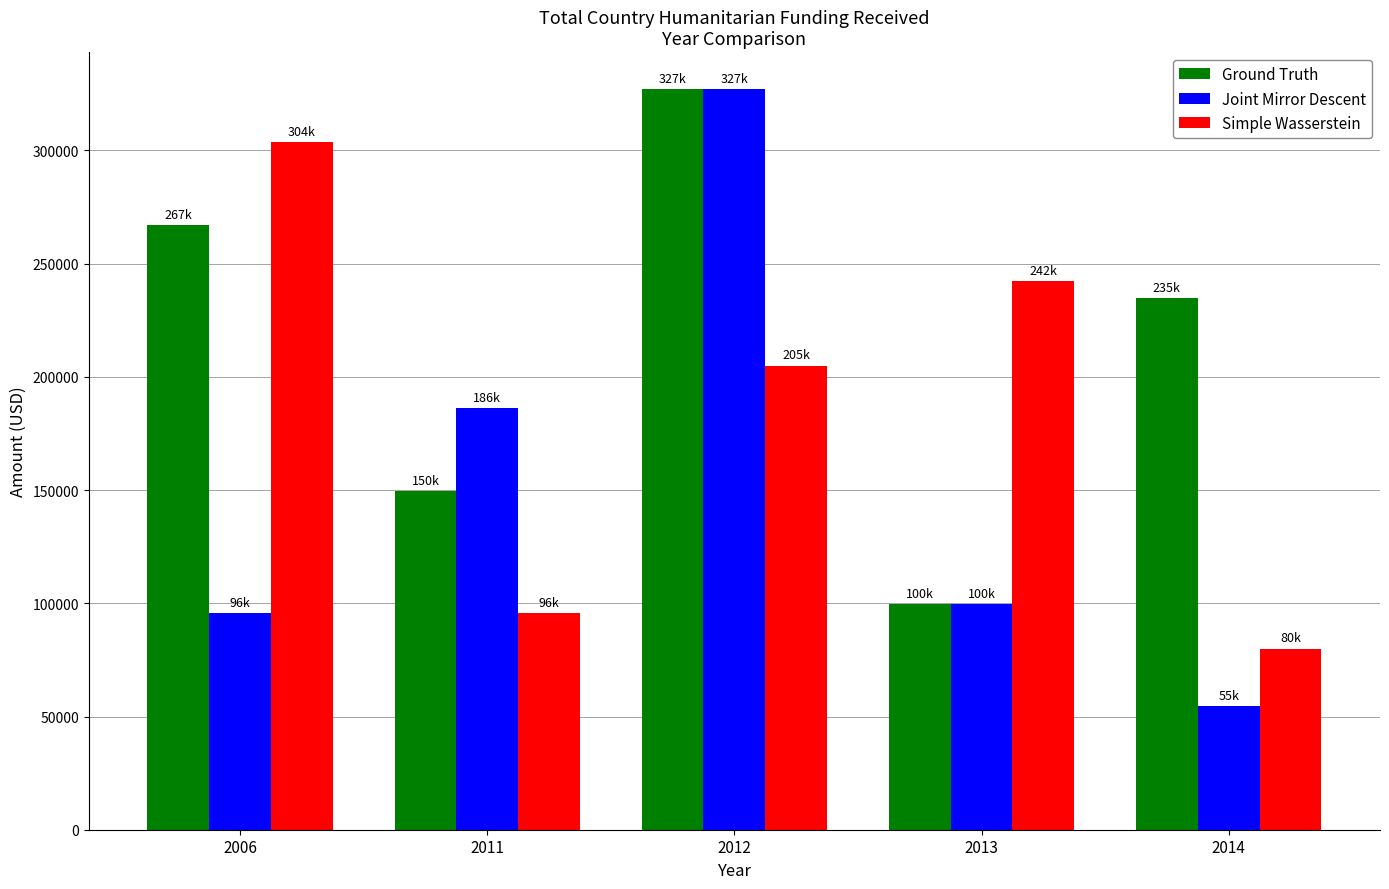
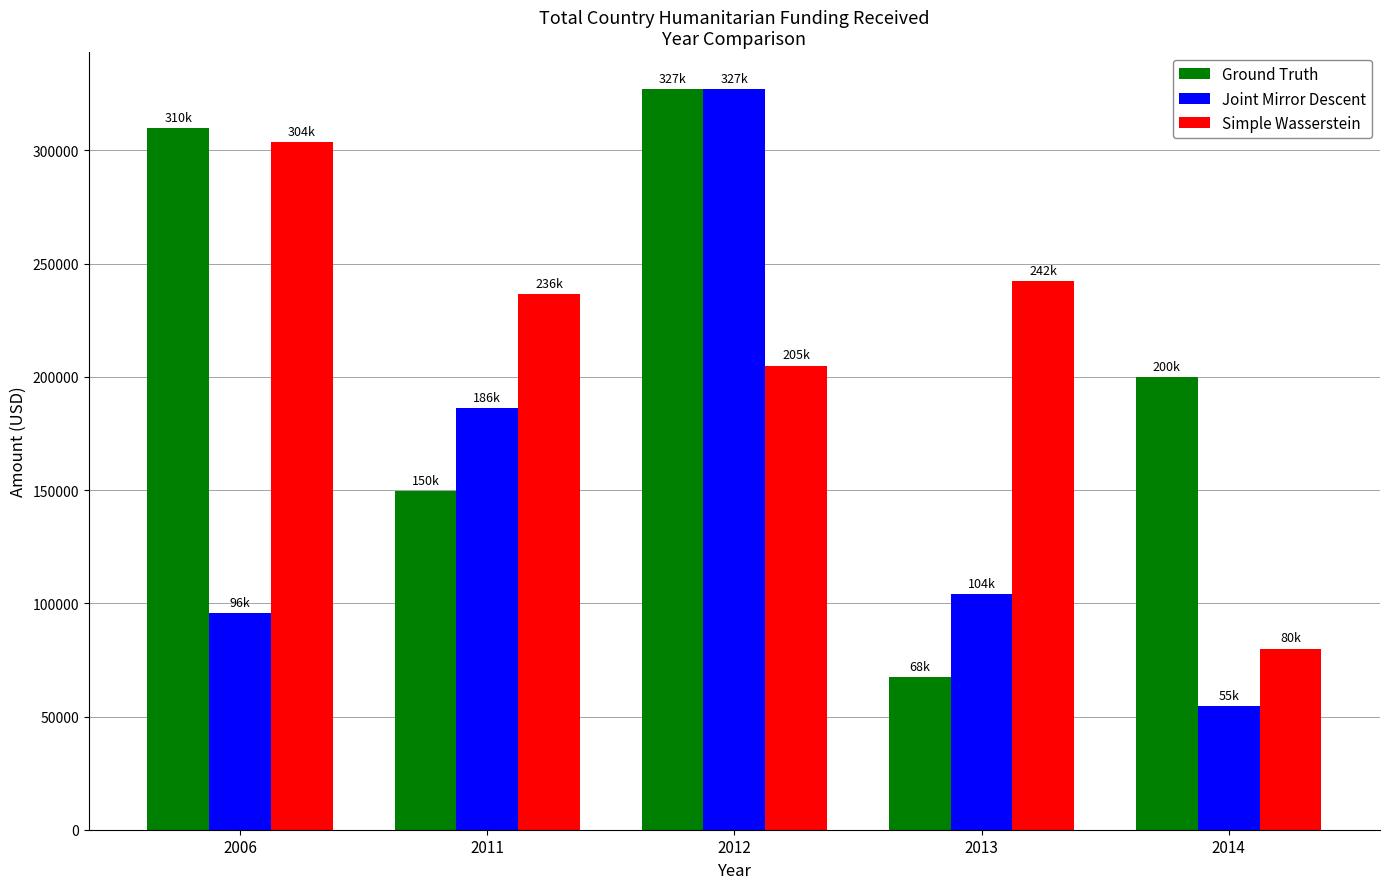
Ground Truth, 2006: 267k -> 310k
Simple Wasserstein, 2011: 96k -> 236k
Ground Truth, 2013: 100k -> 68k
Joint Mirror Descent, 2013: 100k -> 104k
Ground Truth, 2014: 235k -> 200k
